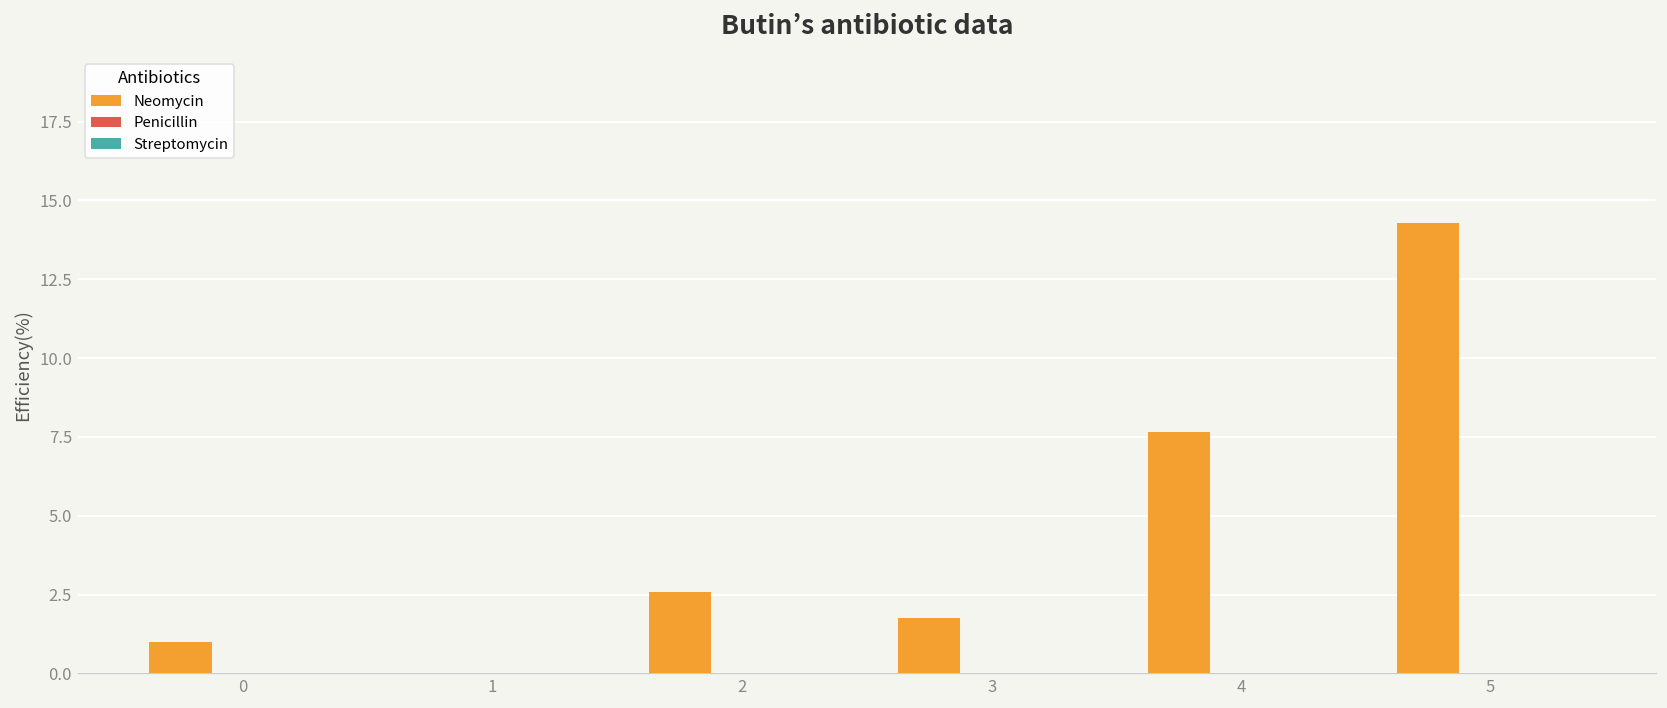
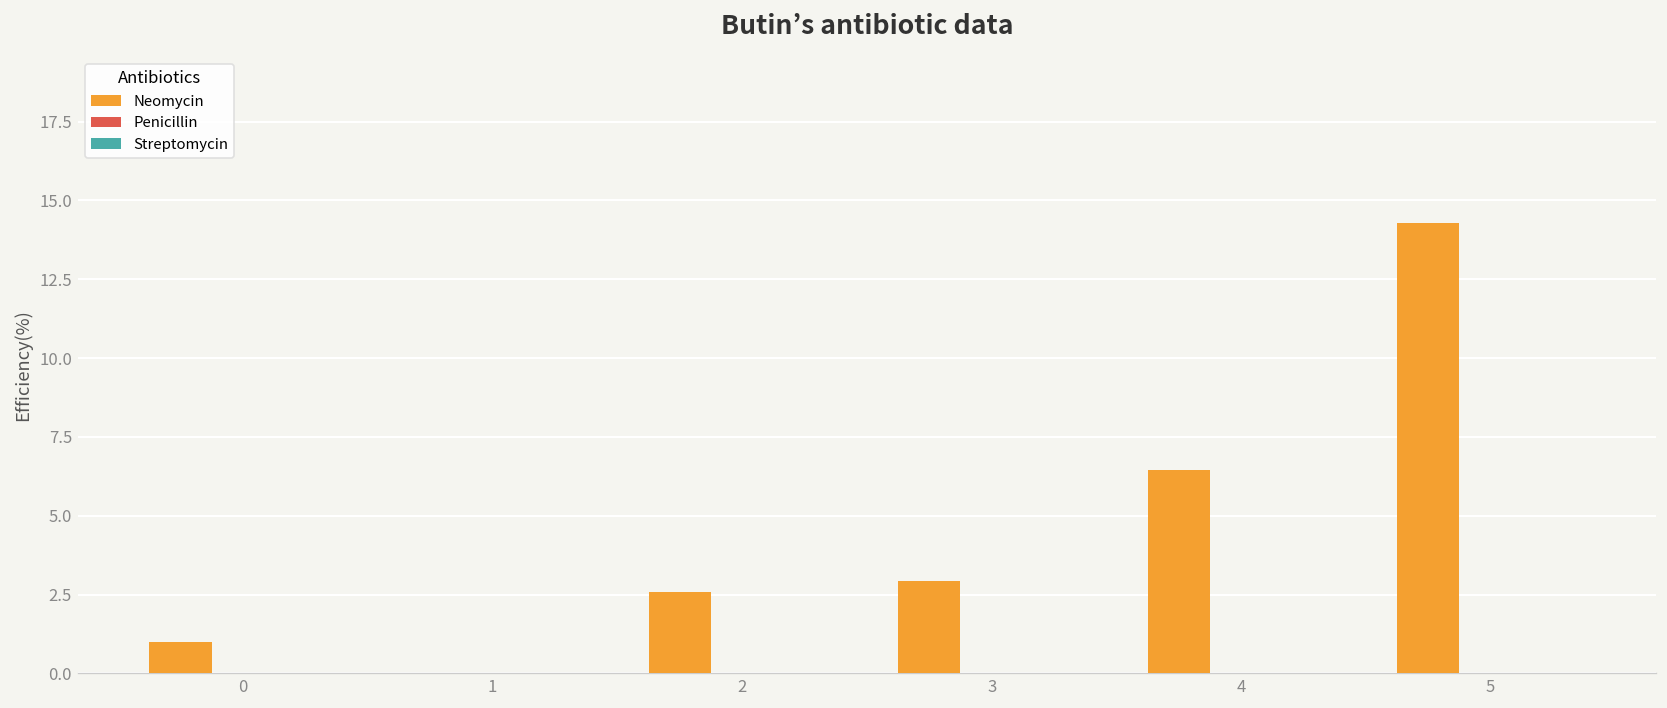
Neomycin, 3: 1.7 -> 2.9
Neomycin, 4: 7.7 -> 6.4
